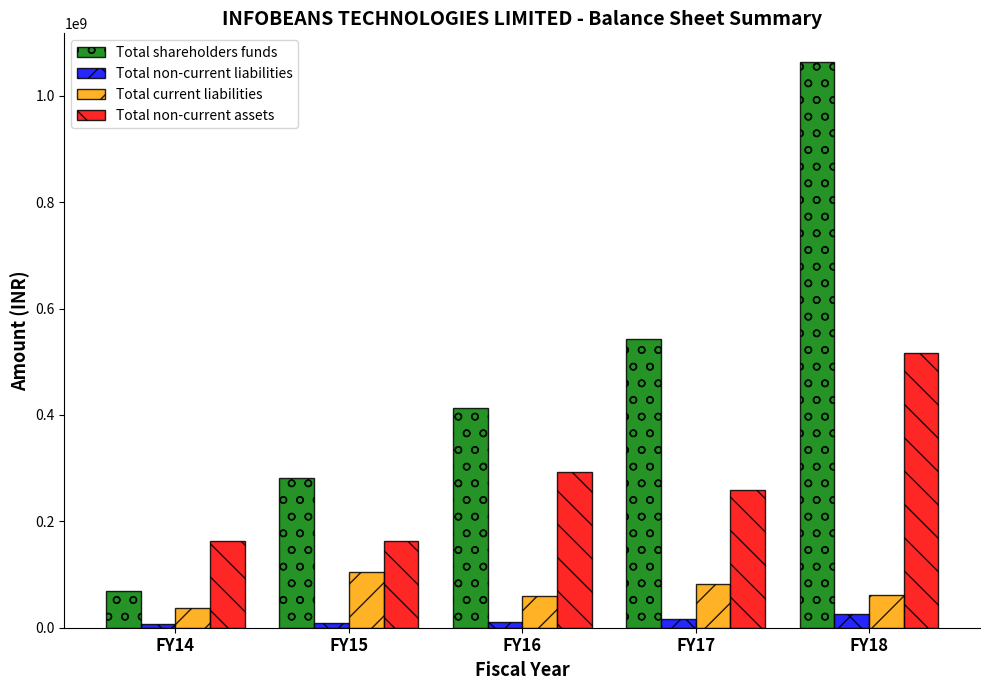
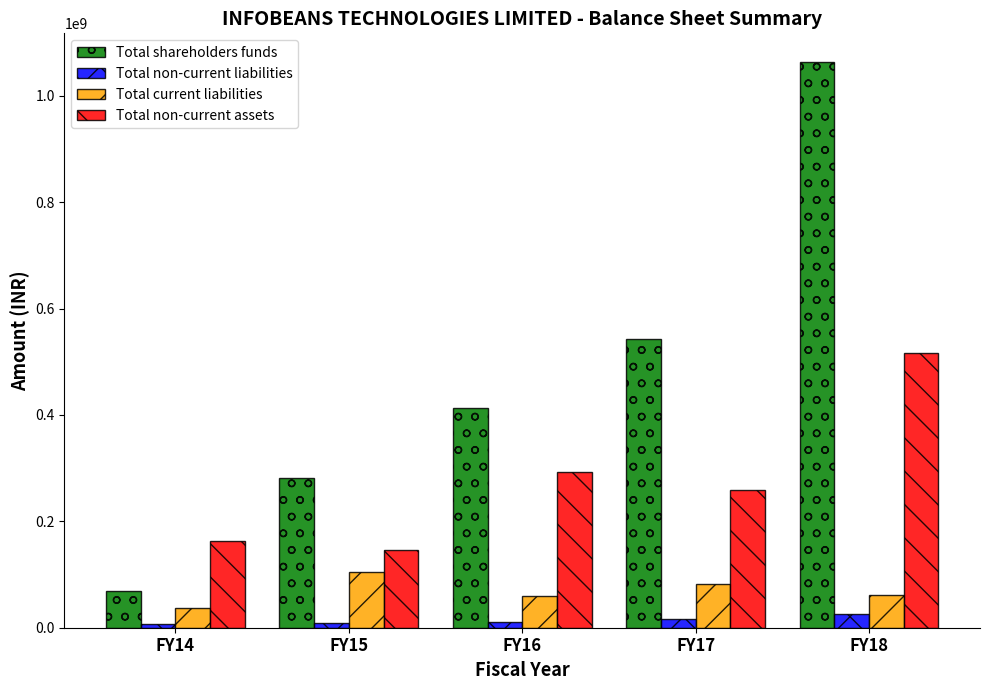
Total non-current assets, FY15: 160000000 -> 150000000
